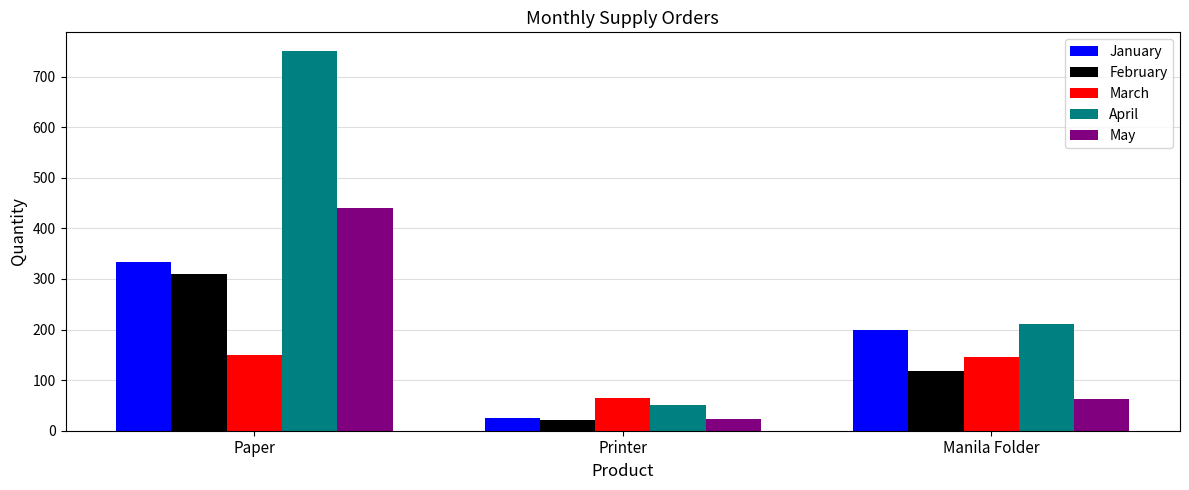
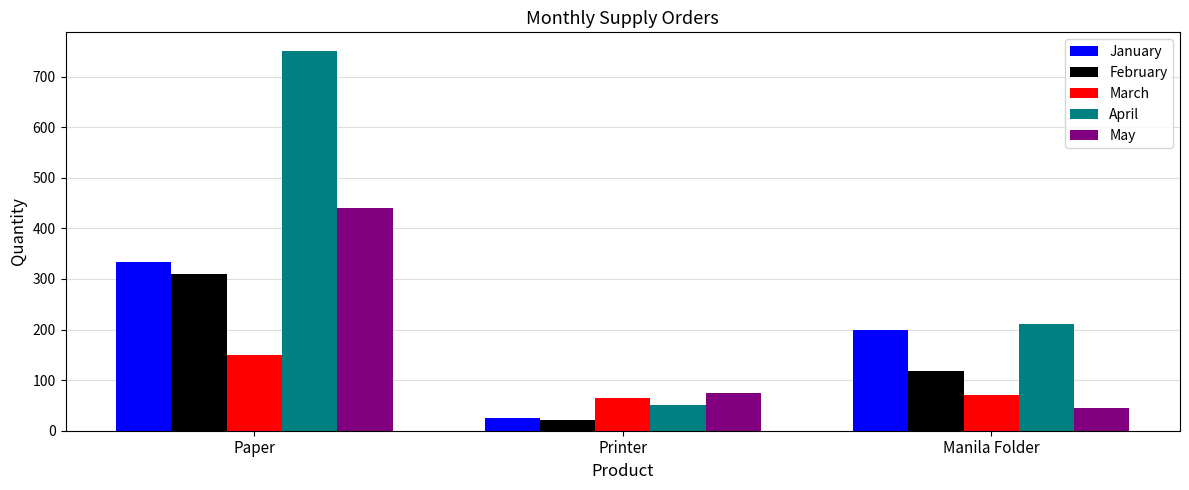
May, Printer: 20 -> 80
March, Manila Folder: 150 -> 70
May, Manila Folder: 60 -> 50
